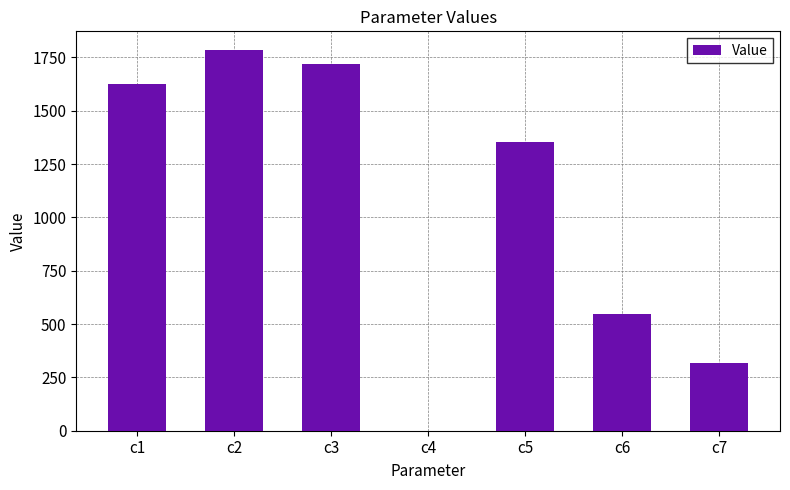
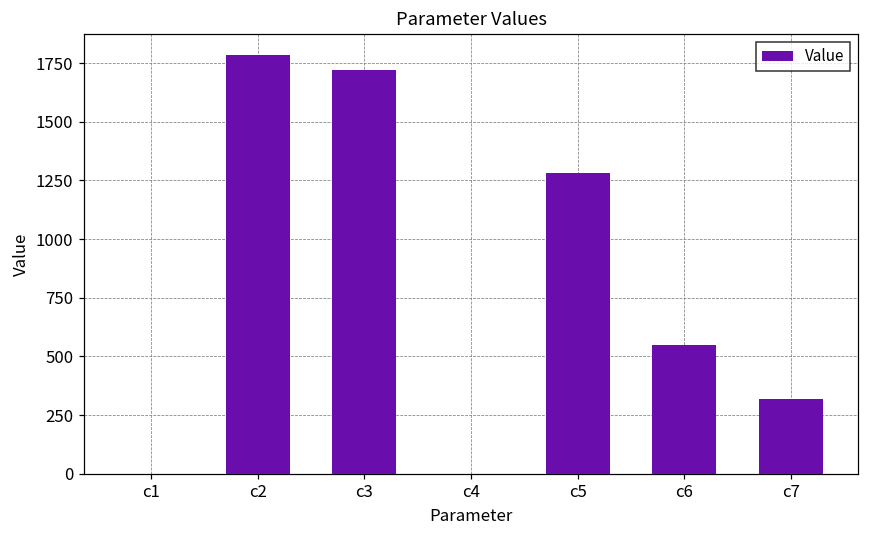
c1: 1630 -> 0
c5: 1350 -> 1280
